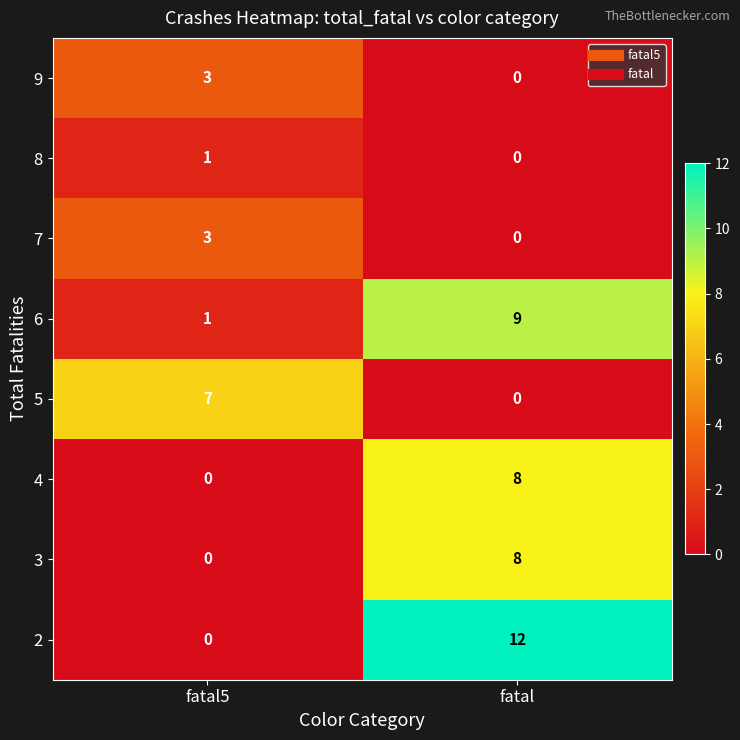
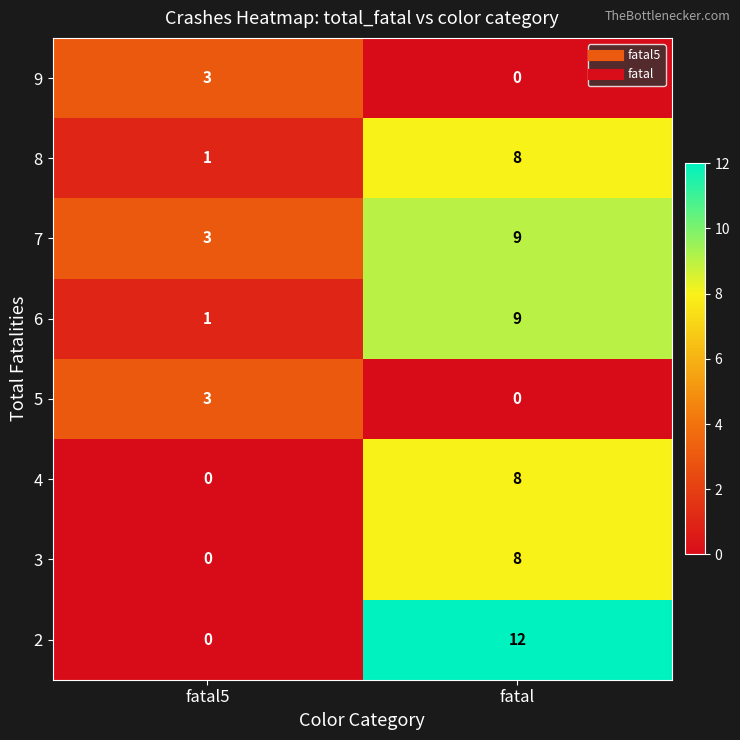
8, fatal: 0 -> 8
7, fatal: 0 -> 9
5, fatal5: 7 -> 3
